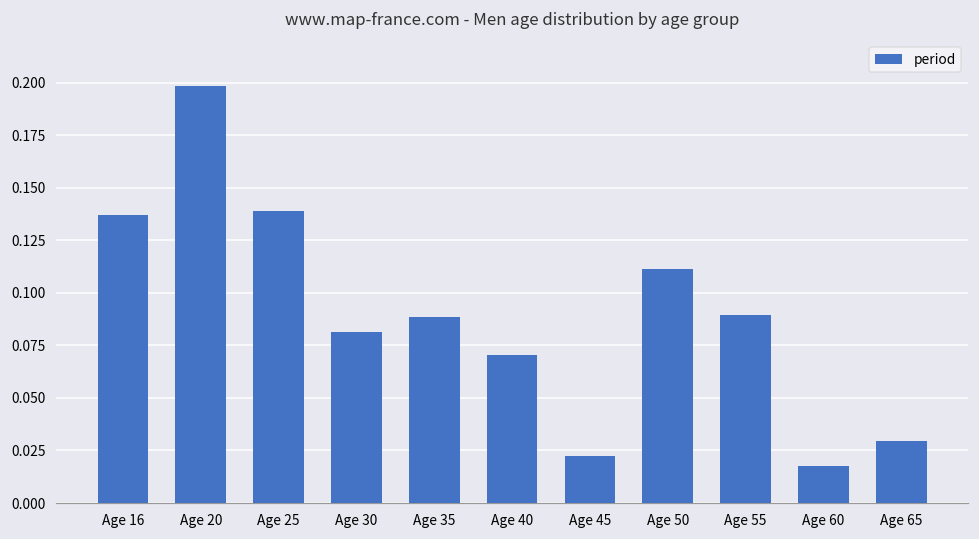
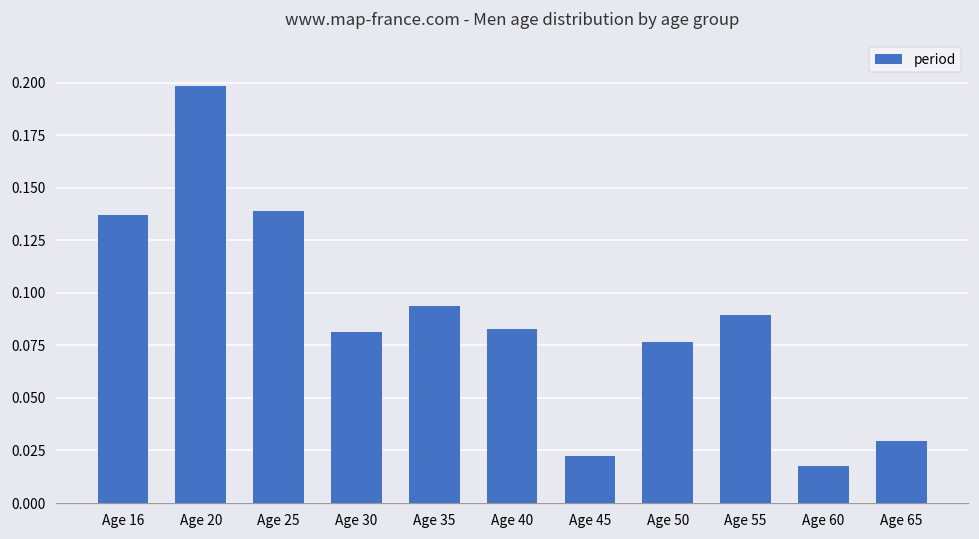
Age 35: 0.088 -> 0.094
Age 40: 0.071 -> 0.083
Age 50: 0.111 -> 0.077
